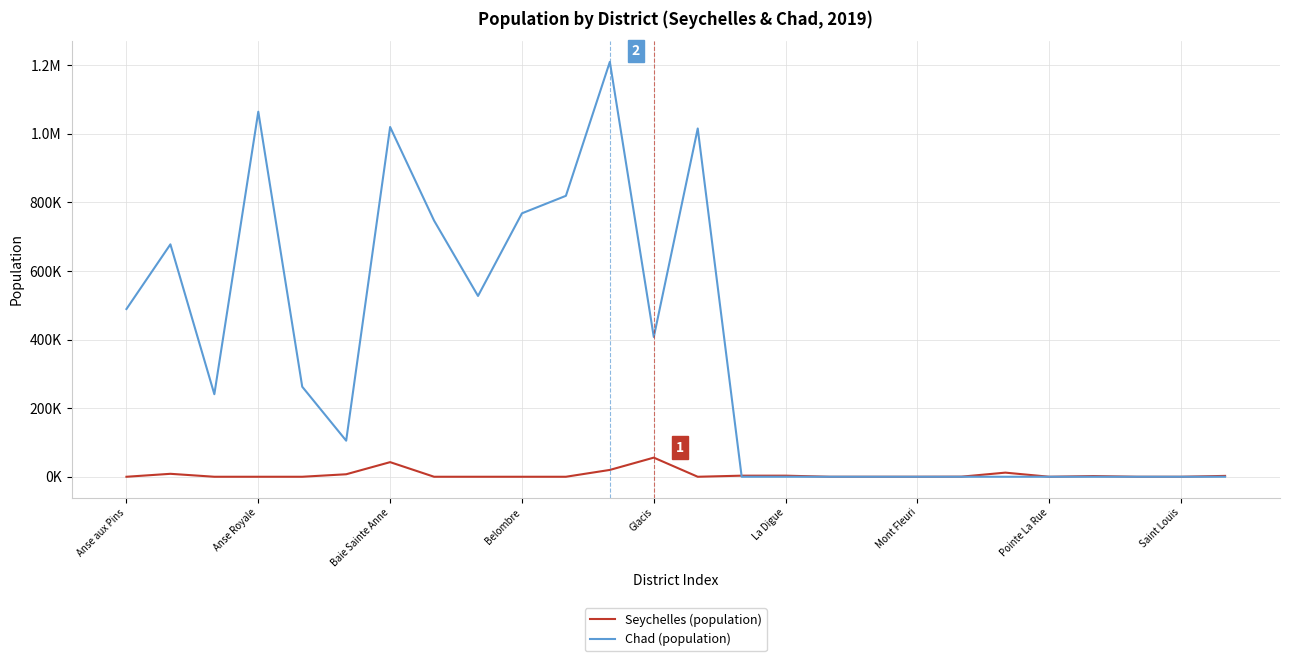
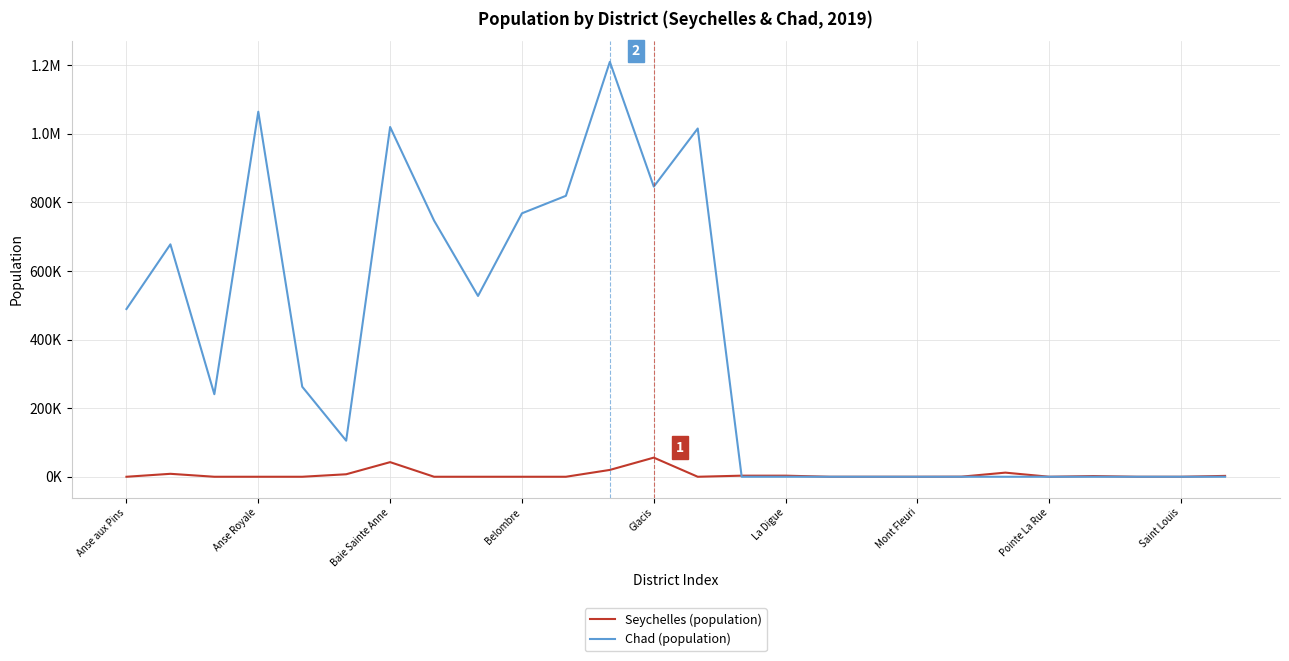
Chad (population), Glacis: 410000 -> 850000
